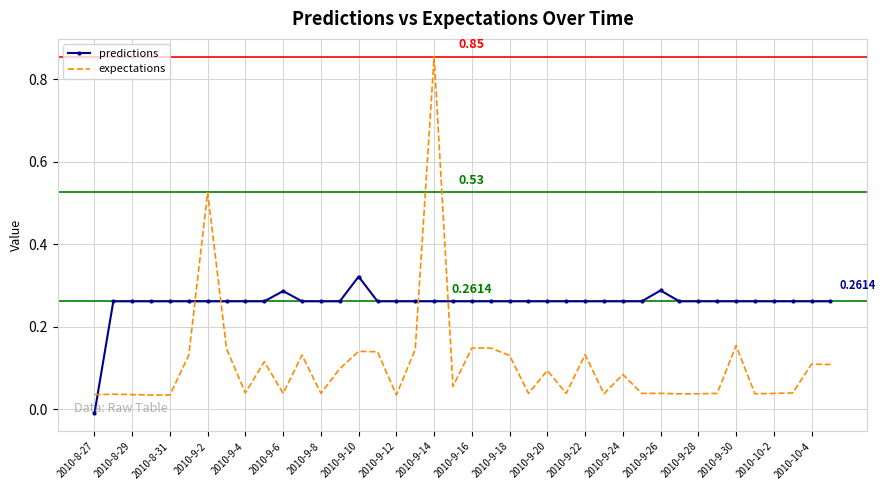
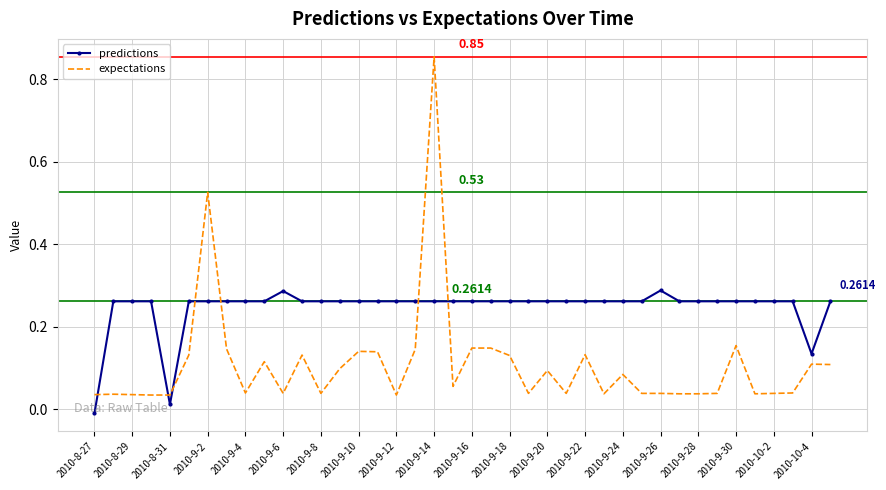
predictions, 2010-8-31: 0.26 -> 0.01
predictions, 2010-9-10: 0.32 -> 0.26
predictions, 2010-10-4: 0.26 -> 0.13
